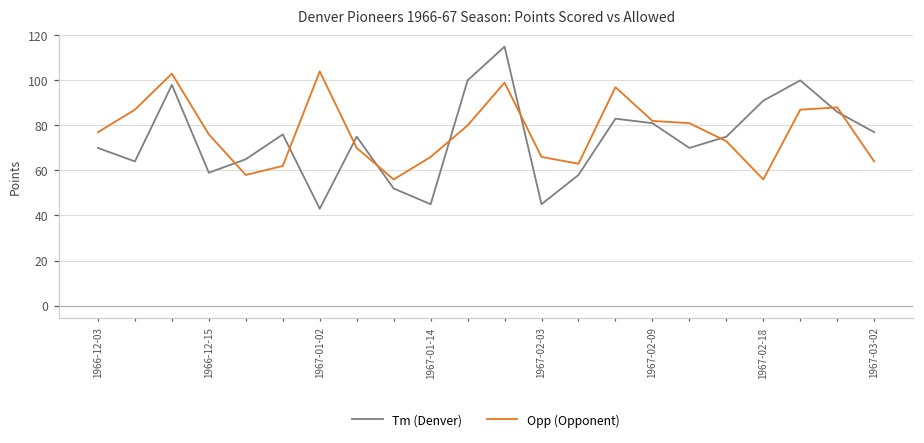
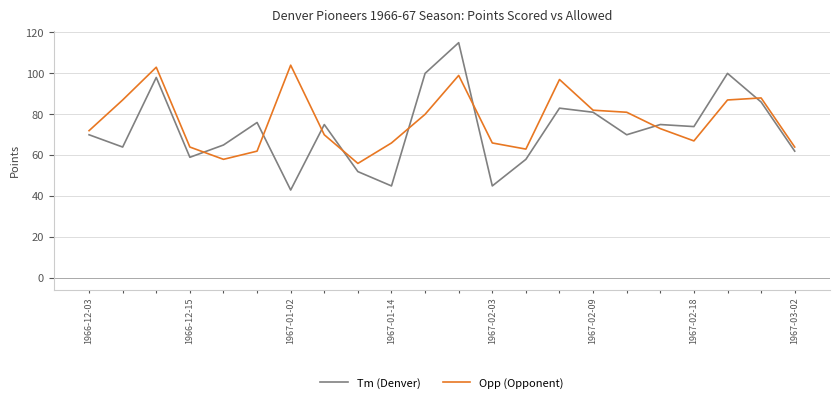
Opp (Opponent), 1966-12-03: 77 -> 72
Opp (Opponent), 1966-12-15: 76 -> 64
Tm (Denver), 1967-02-18: 91 -> 74
Opp (Opponent), 1967-02-18: 56 -> 67
Tm (Denver), 1967-03-02: 77 -> 62
